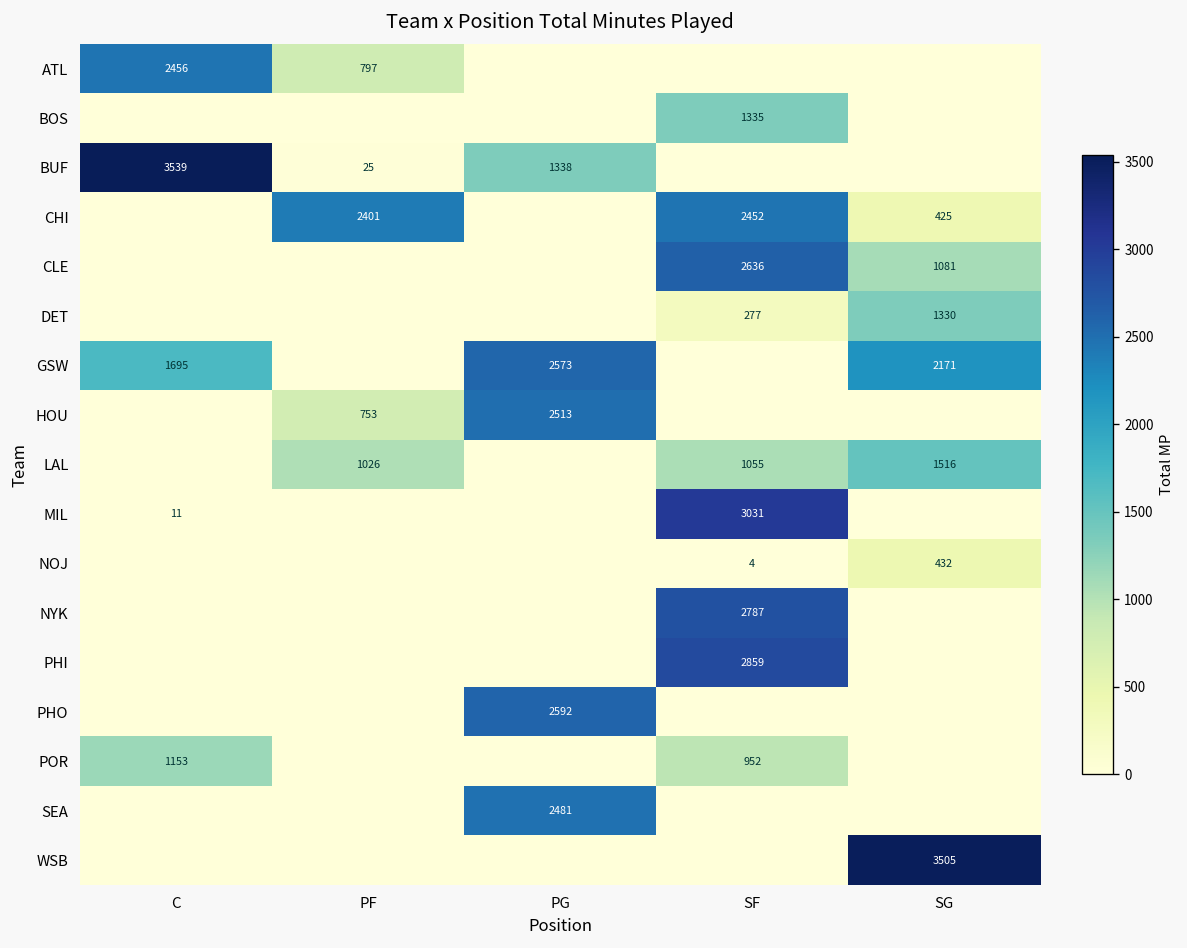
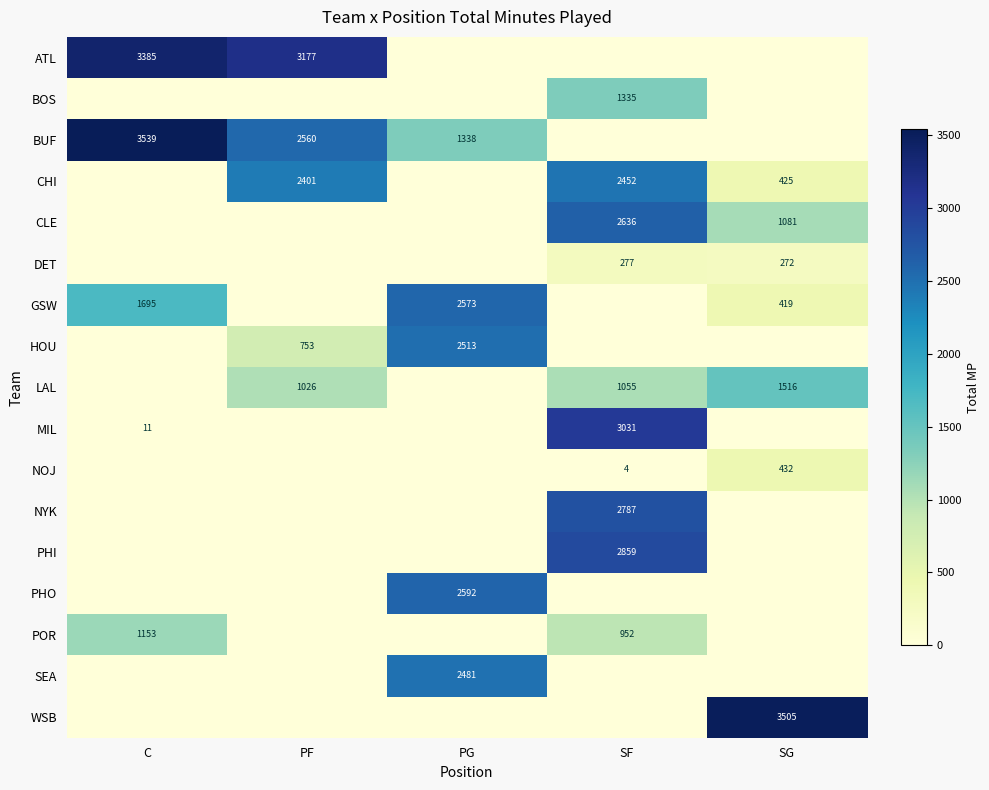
ATL, C: 2456 -> 3385
ATL, PF: 797 -> 3177
BUF, PF: 25 -> 2560
DET, SG: 1330 -> 272
GSW, SG: 2171 -> 419
